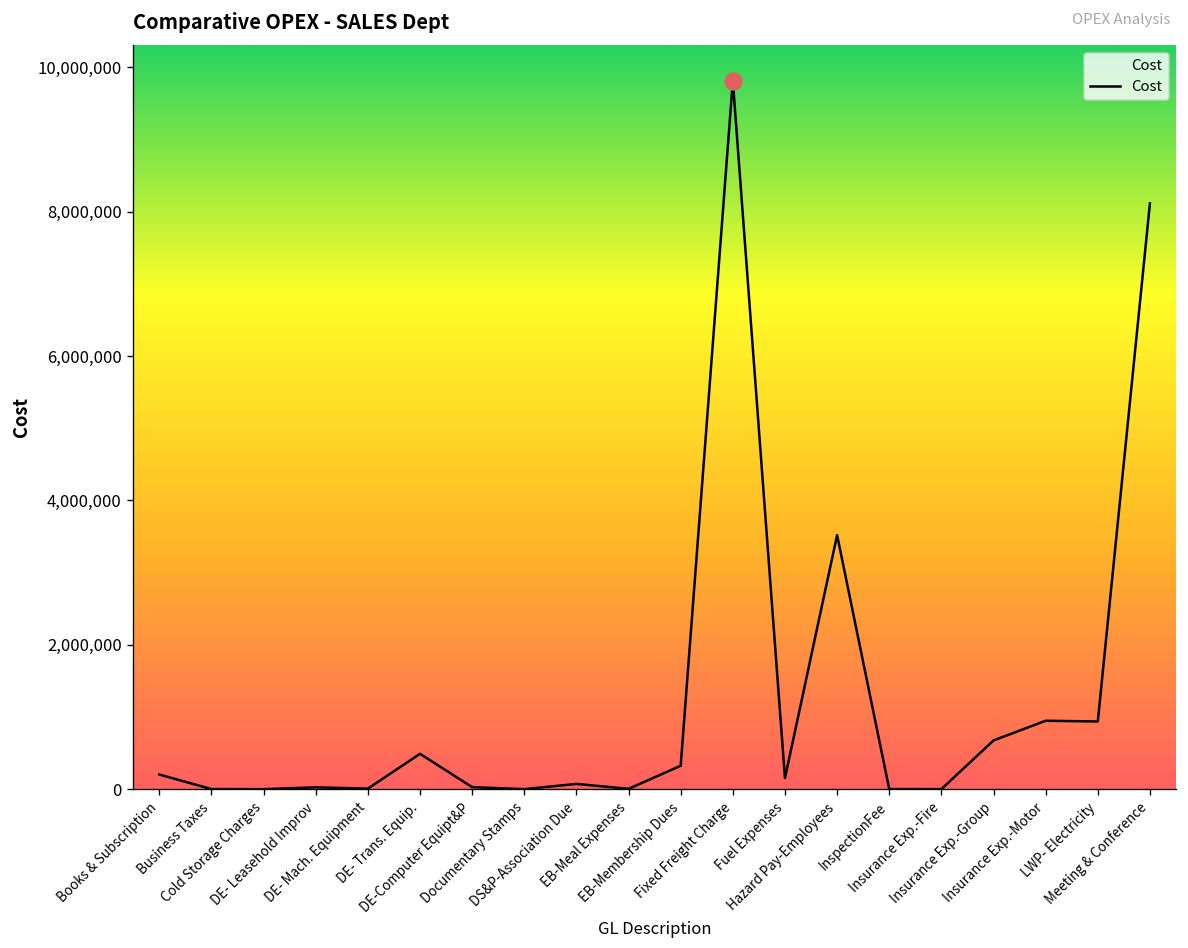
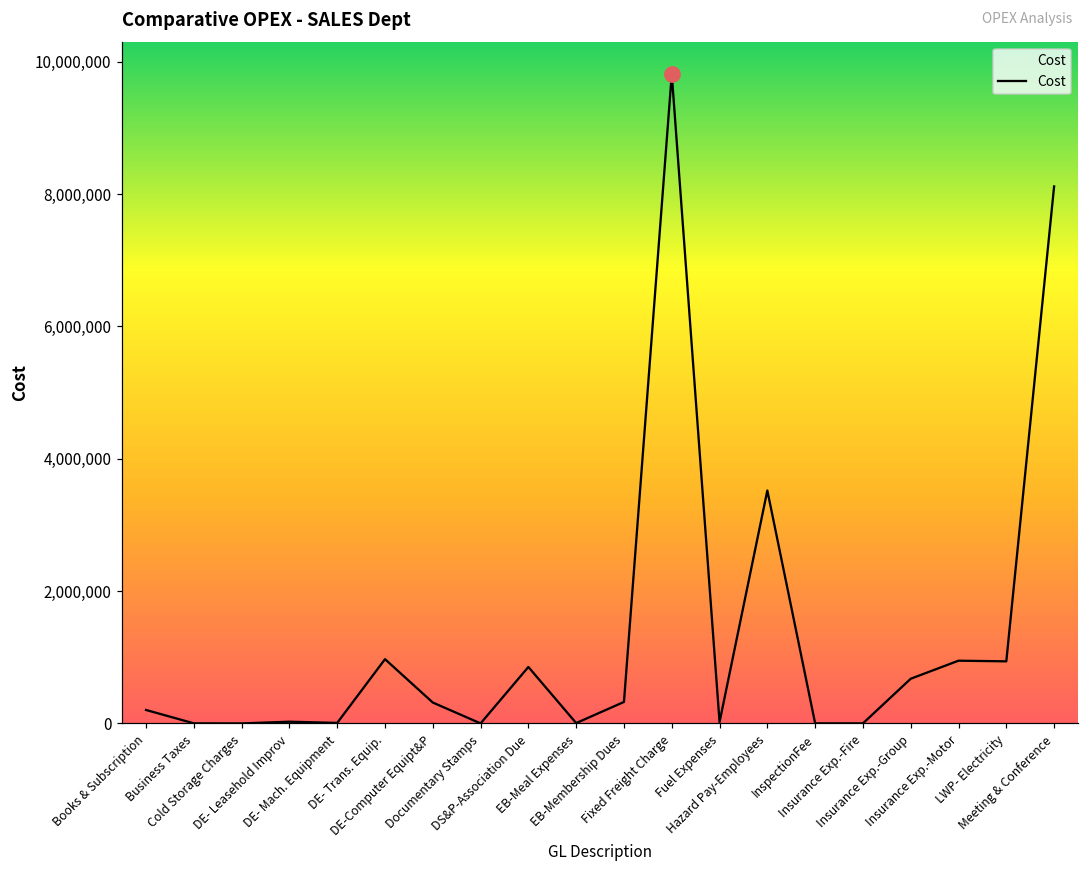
Cost, DE- Trans. Equip.: 500,000 -> 1,000,000
Cost, DE-Computer Equipt&P: 0 -> 300,000
Cost, DS&P-Association Due: 100,000 -> 900,000
Cost, Fuel Expenses: 200,000 -> 0
